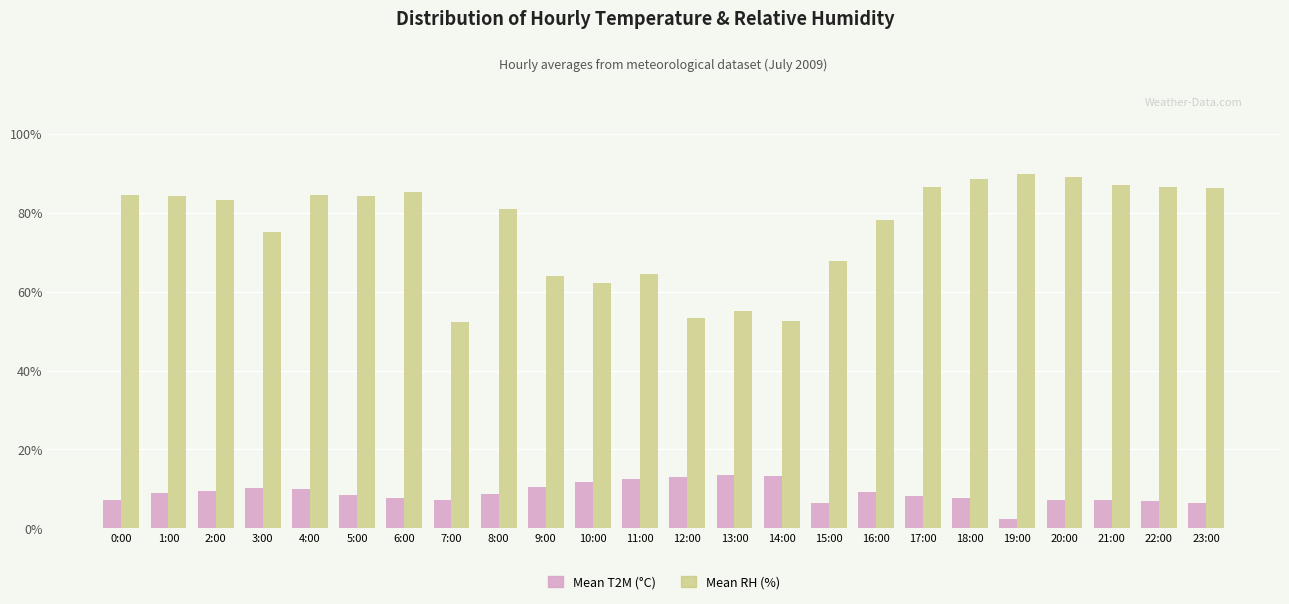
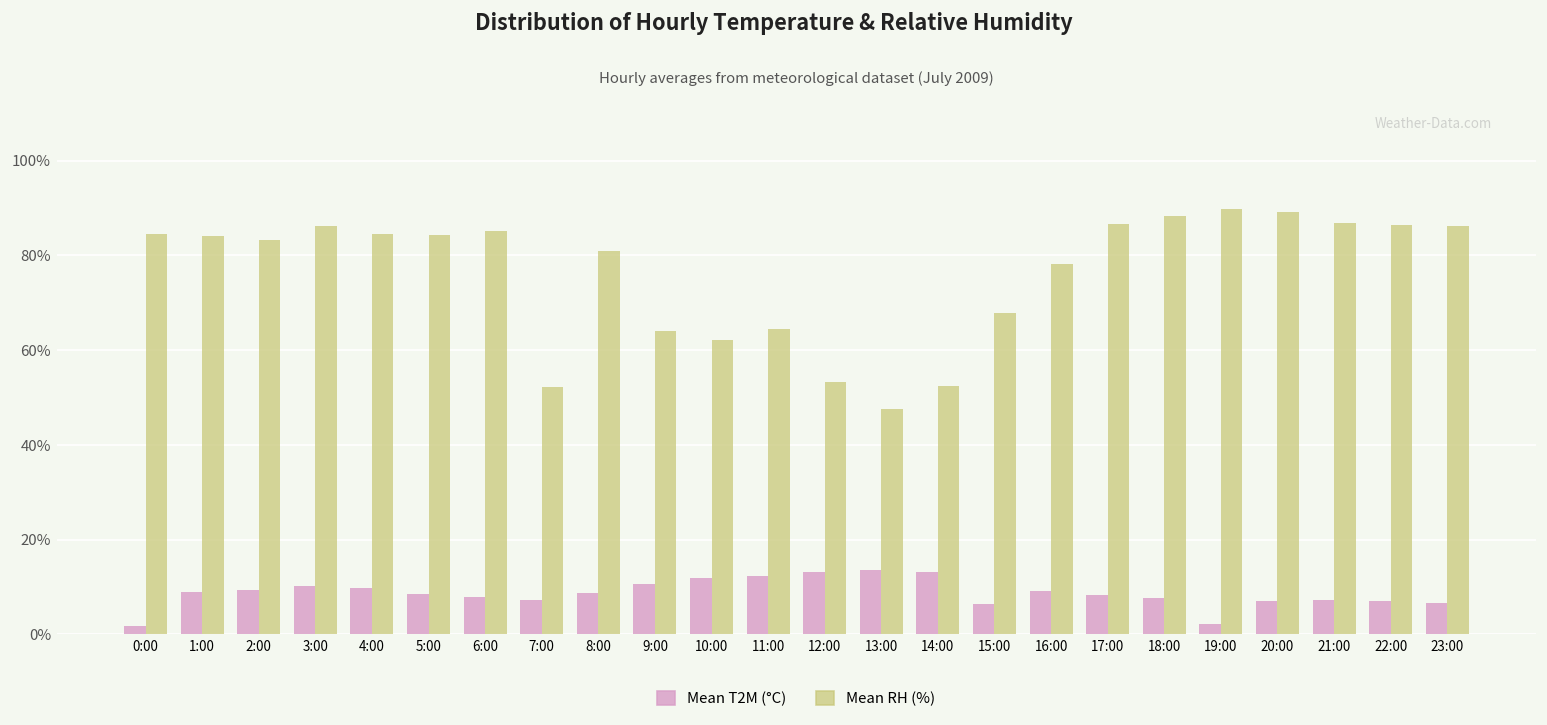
Mean T2M (°C), 0:00: 7% -> 2%
Mean RH (%), 3:00: 75% -> 86%
Mean RH (%), 13:00: 55% -> 48%
